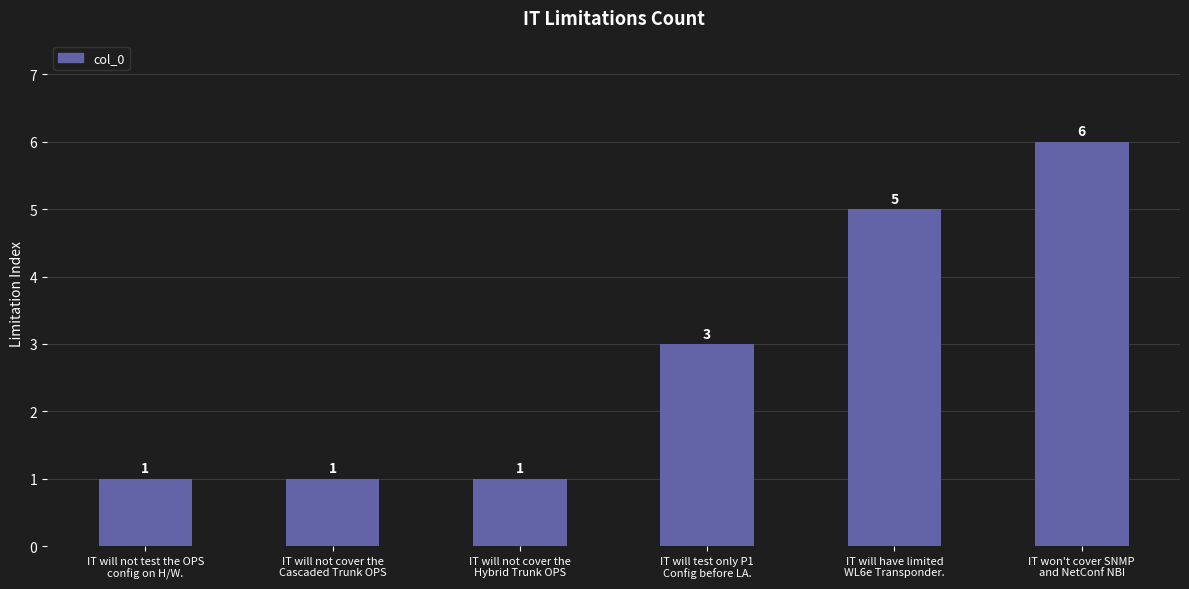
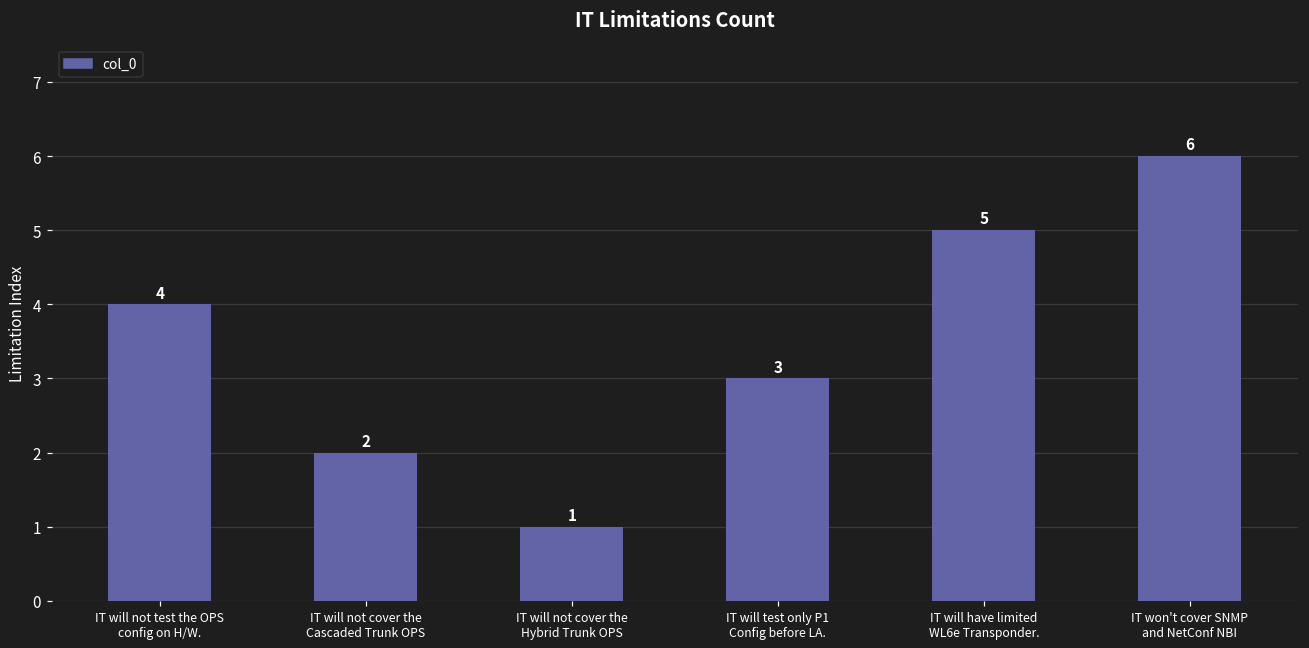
IT will not test the OPS config on H/W.: 1 -> 4
IT will not cover the Cascaded Trunk OPS: 1 -> 2
